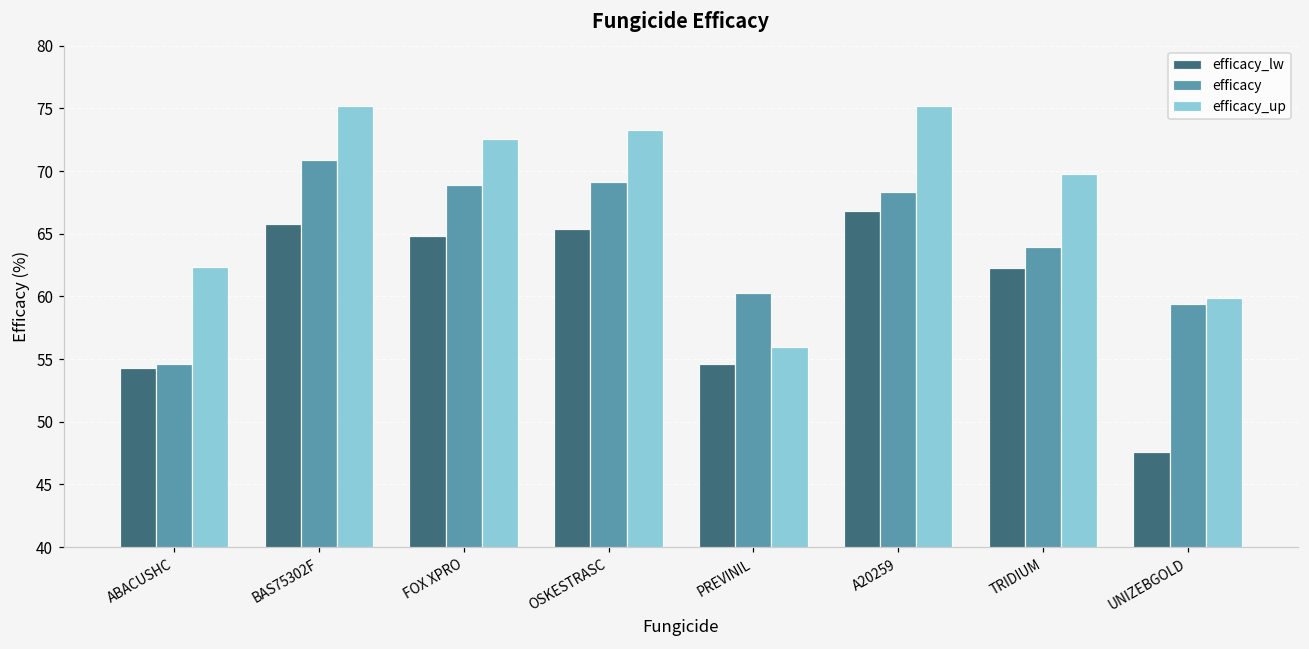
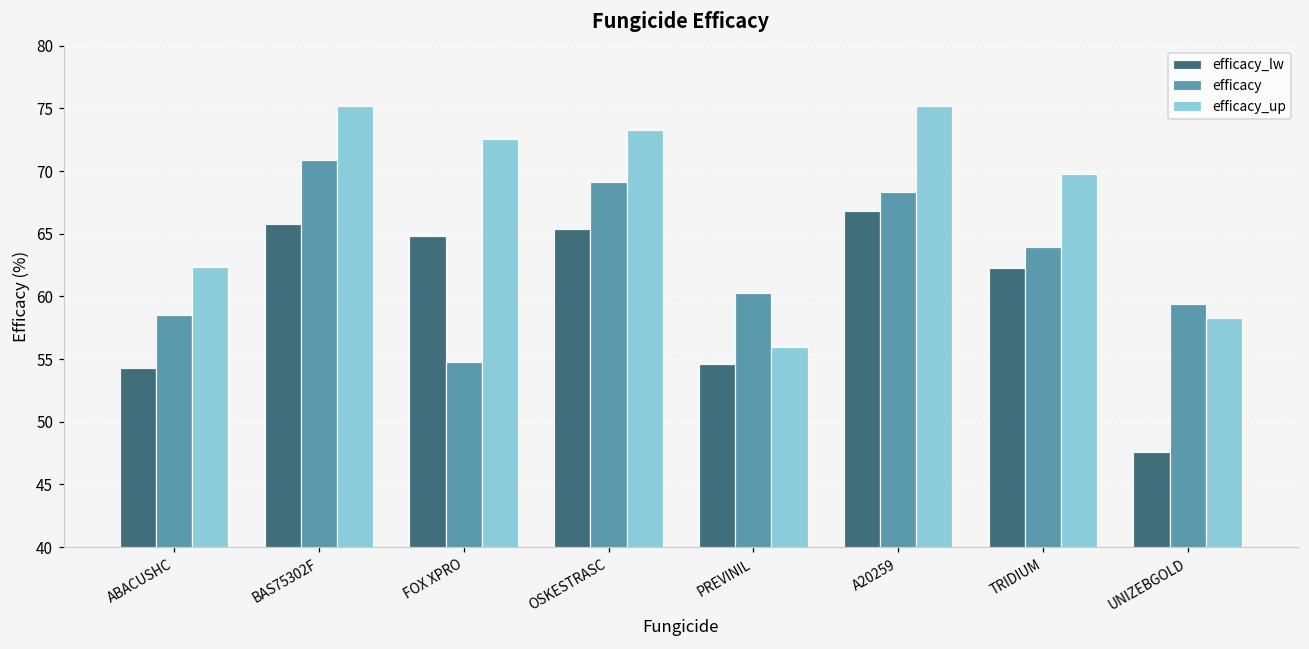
efficacy, ABACUSHC: 54.6 -> 58.5
efficacy, FOX XPRO: 68.9 -> 54.7
efficacy_up, UNIZEBGOLD: 59.9 -> 58.3
